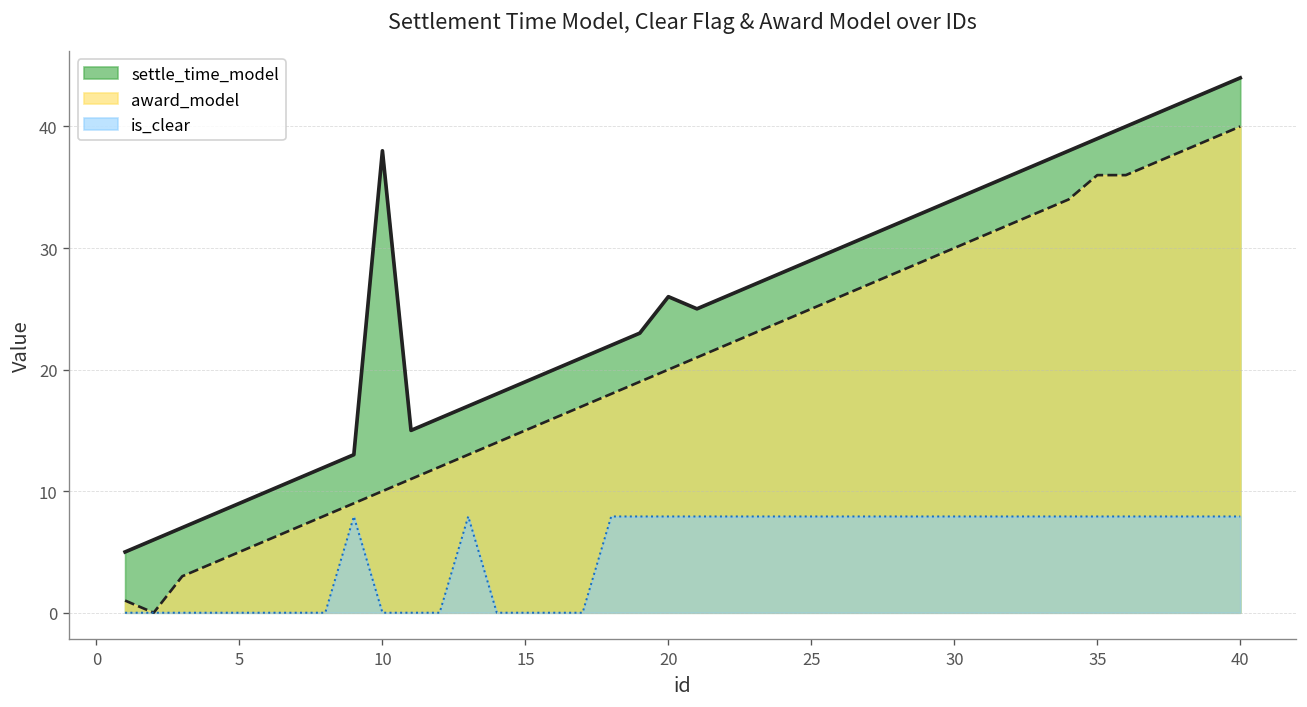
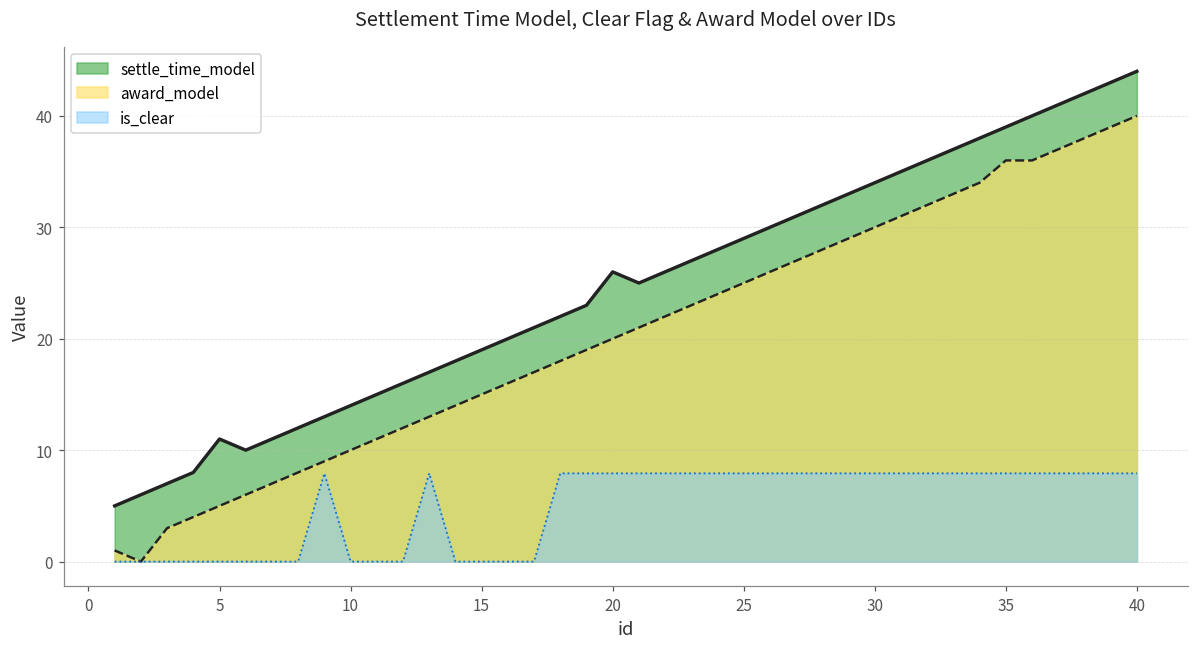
settle_time_model, 5: 9 -> 11
settle_time_model, 10: 38 -> 14
